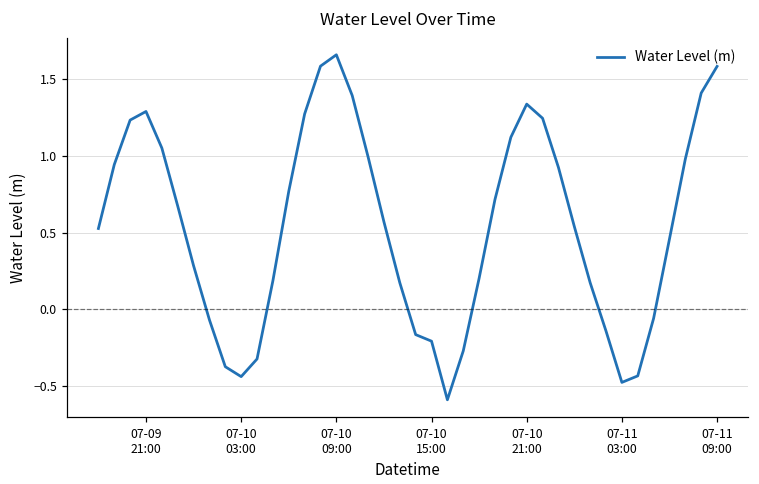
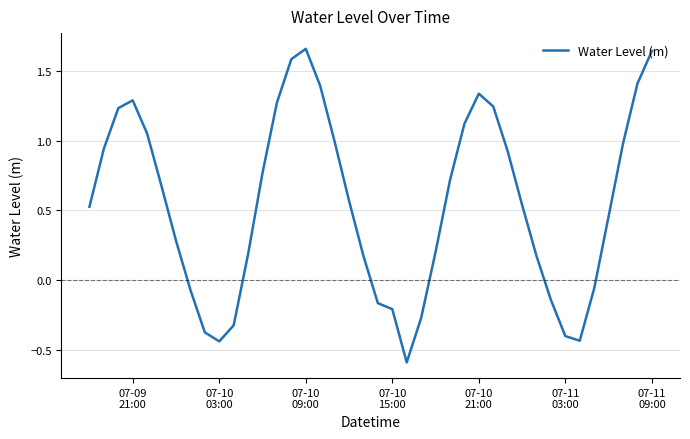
07-11 03:00: -0.48 -> -0.40
07-11 09:00: 1.58 -> 1.64
